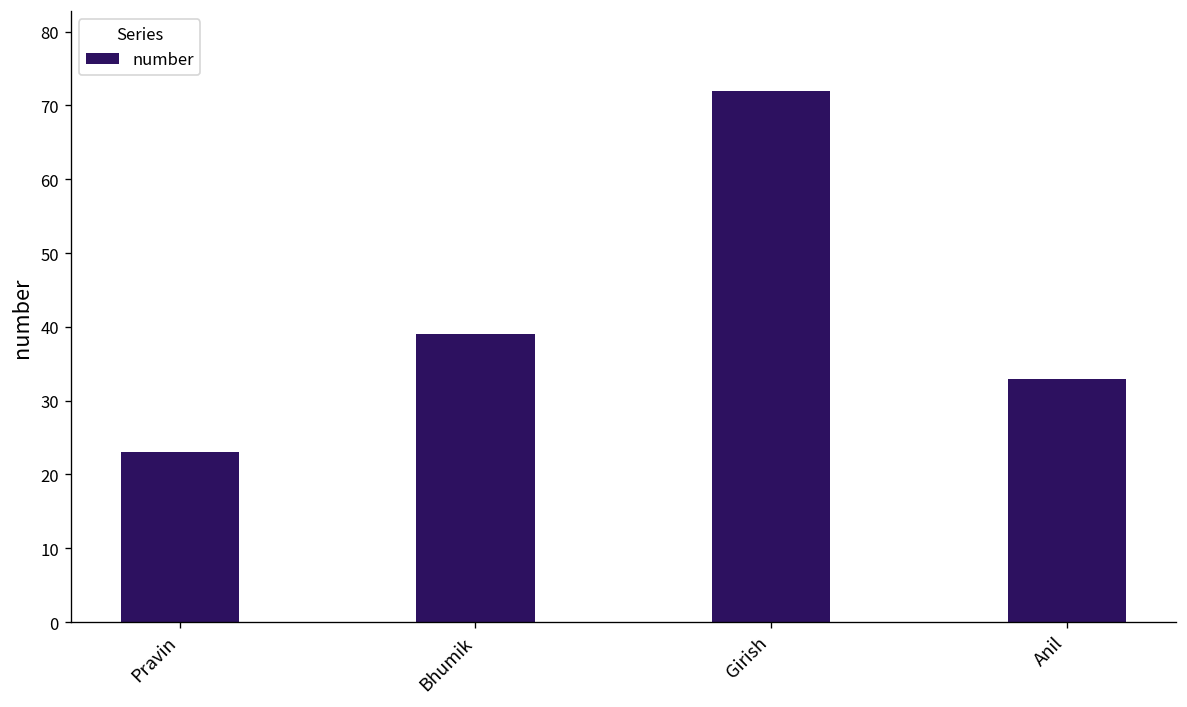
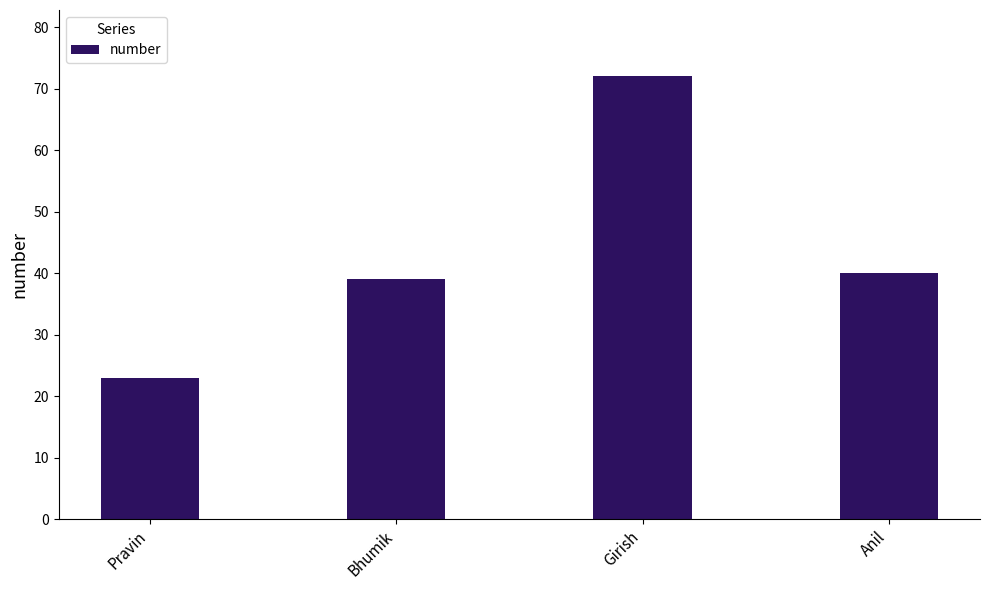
Anil: 33 -> 40
